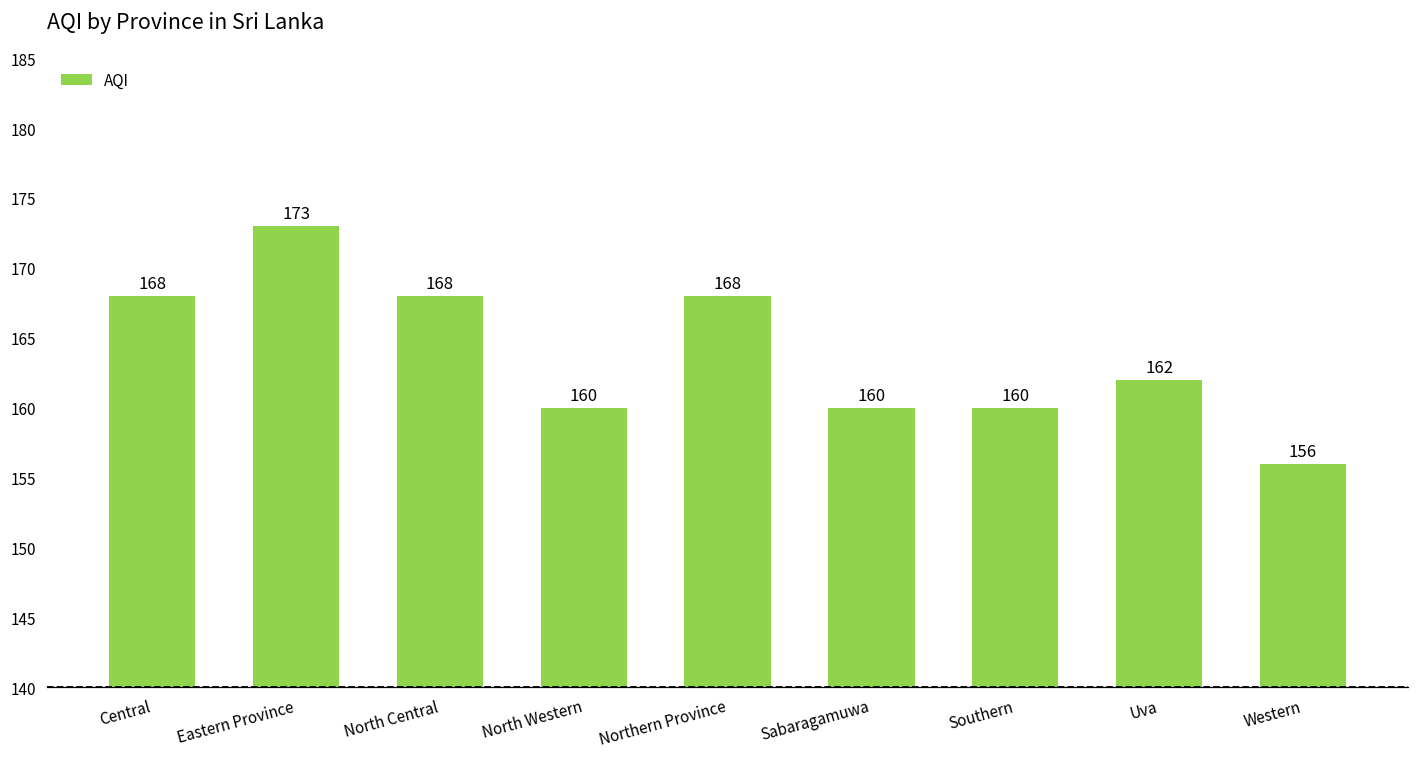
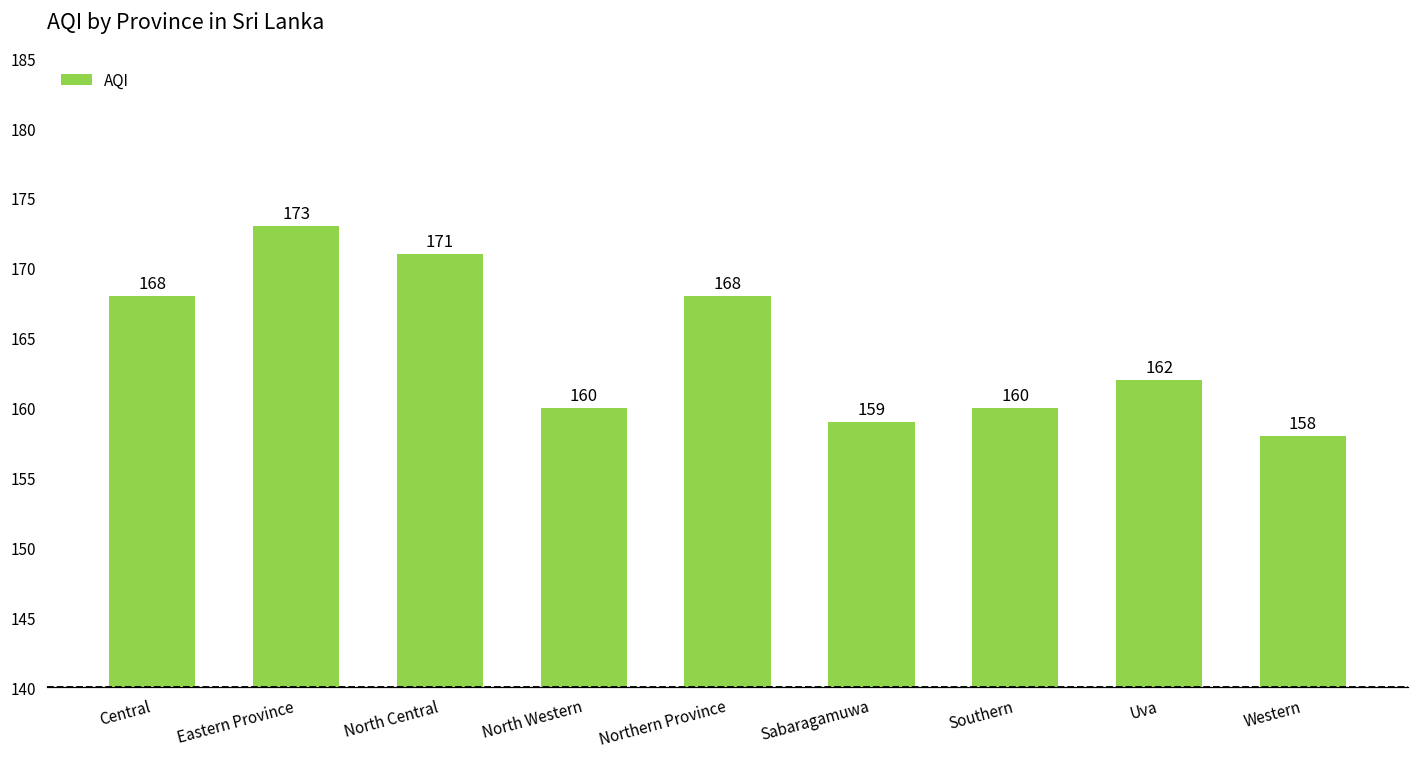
North Central: 168 -> 171
Sabaragamuwa: 160 -> 159
Western: 156 -> 158
